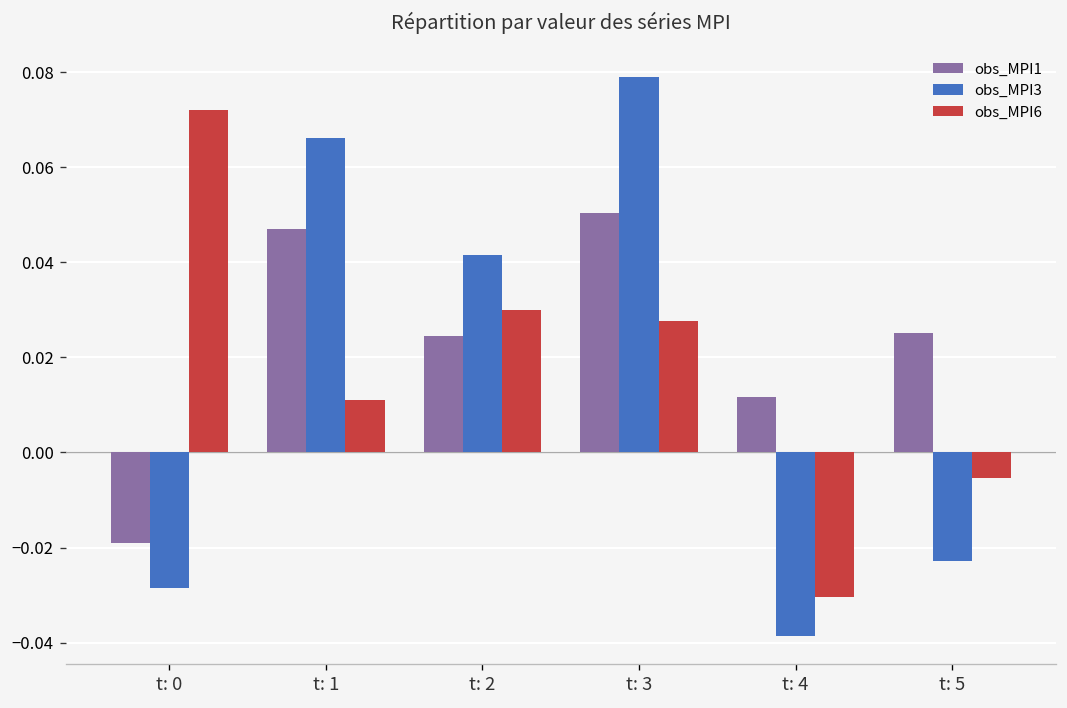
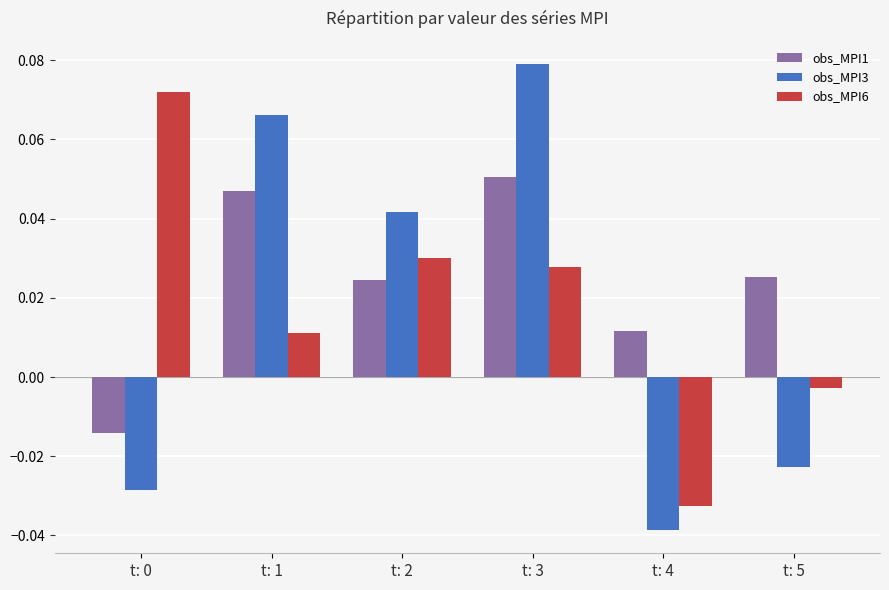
obs_MPI1, t: 0: -0.019 -> -0.014
obs_MPI6, t: 4: -0.030 -> -0.033
obs_MPI6, t: 5: -0.005 -> -0.003
